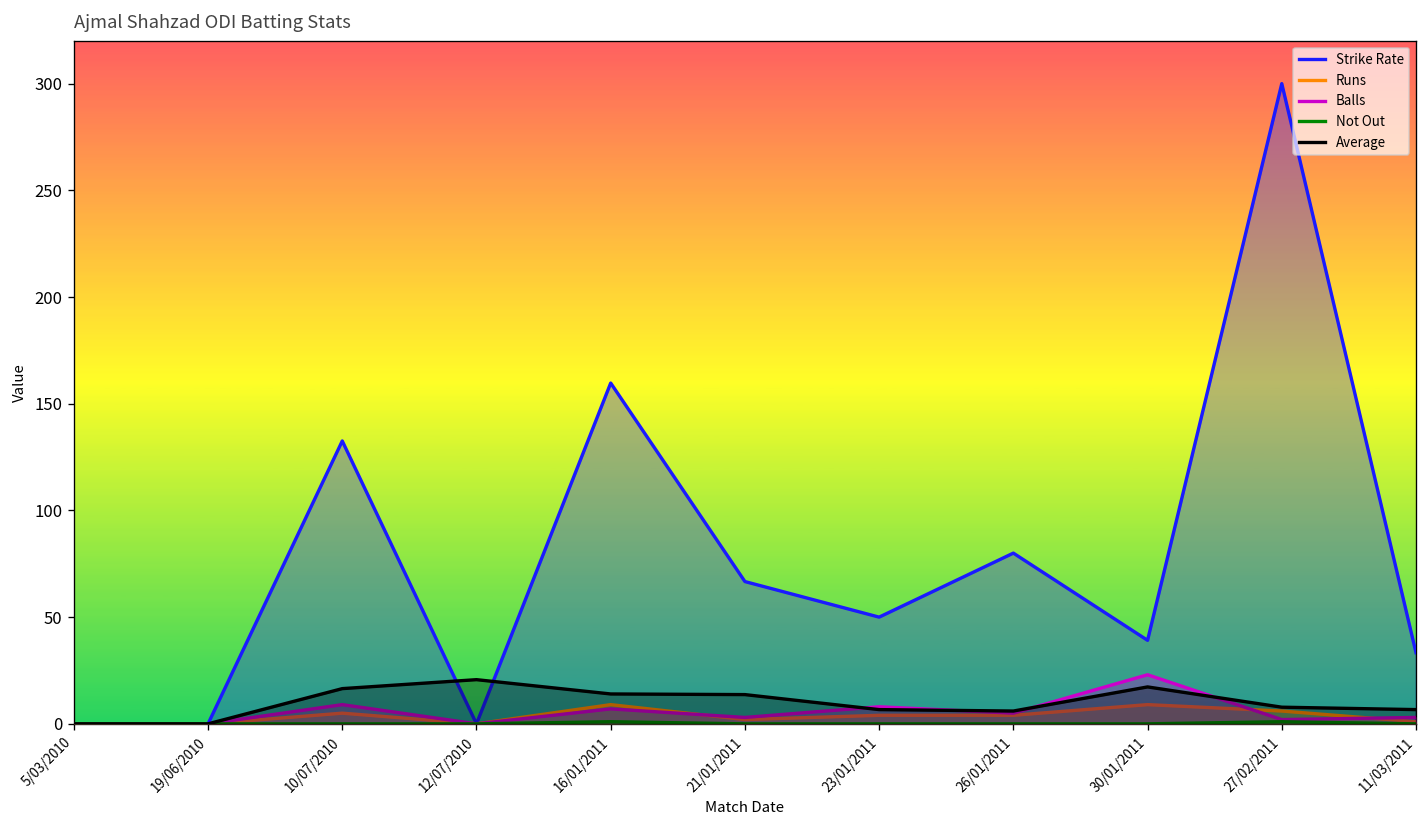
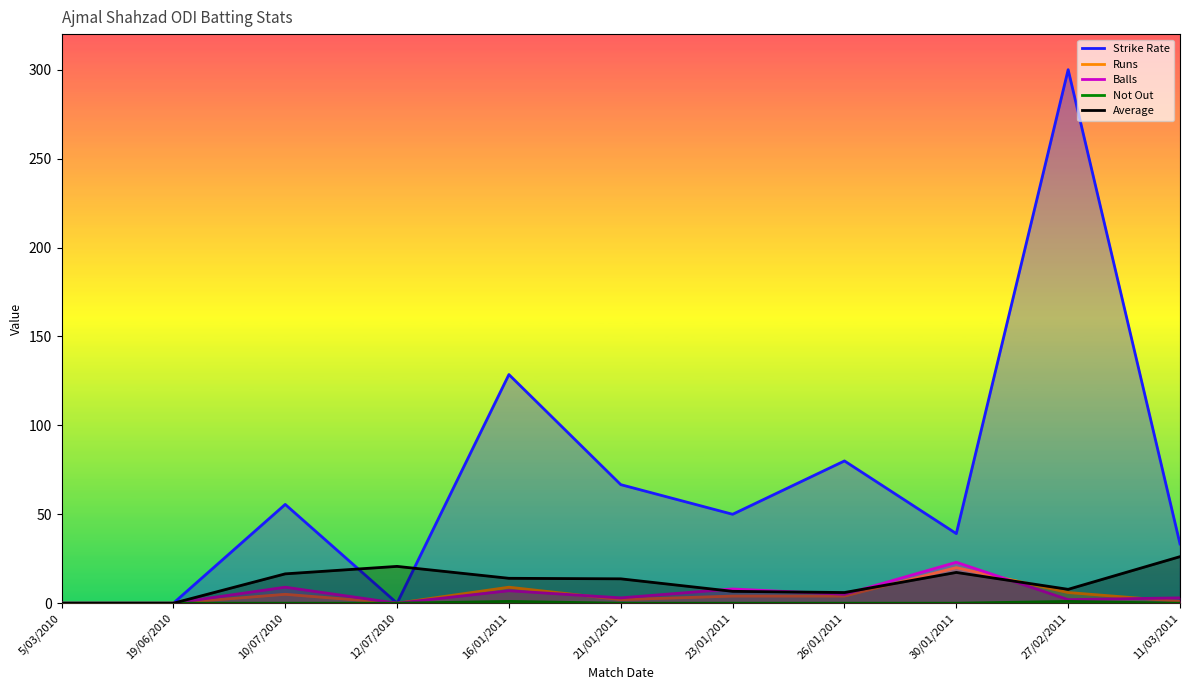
Strike Rate, 10/07/2010: 133 -> 56
Strike Rate, 16/01/2011: 160 -> 129
Runs, 30/01/2011: 9 -> 20
Average, 11/03/2011: 7 -> 26
